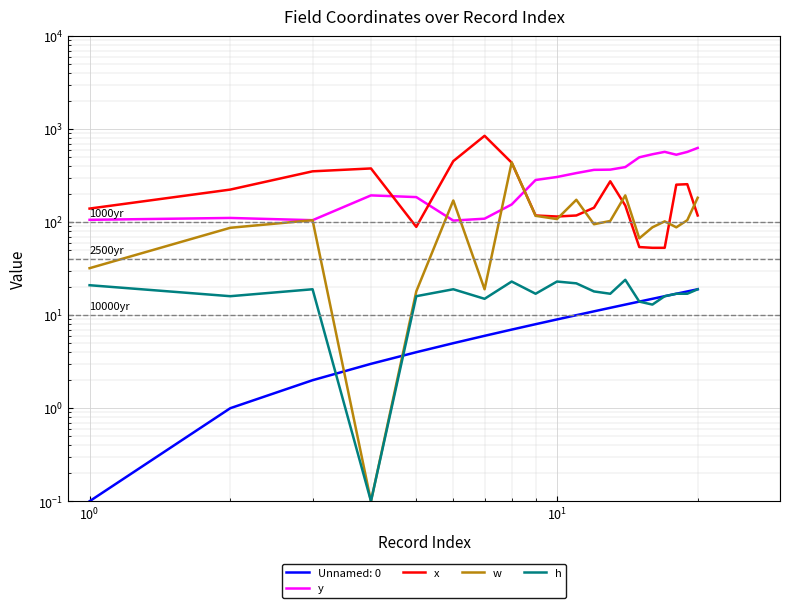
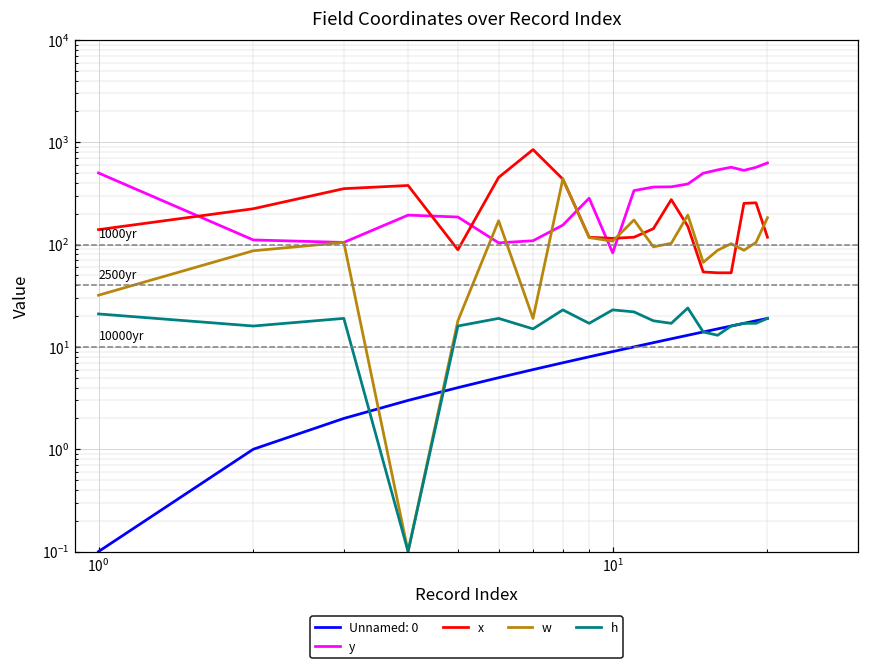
y, 10^0: 110 -> 500
y, 10^1: 310 -> 80
